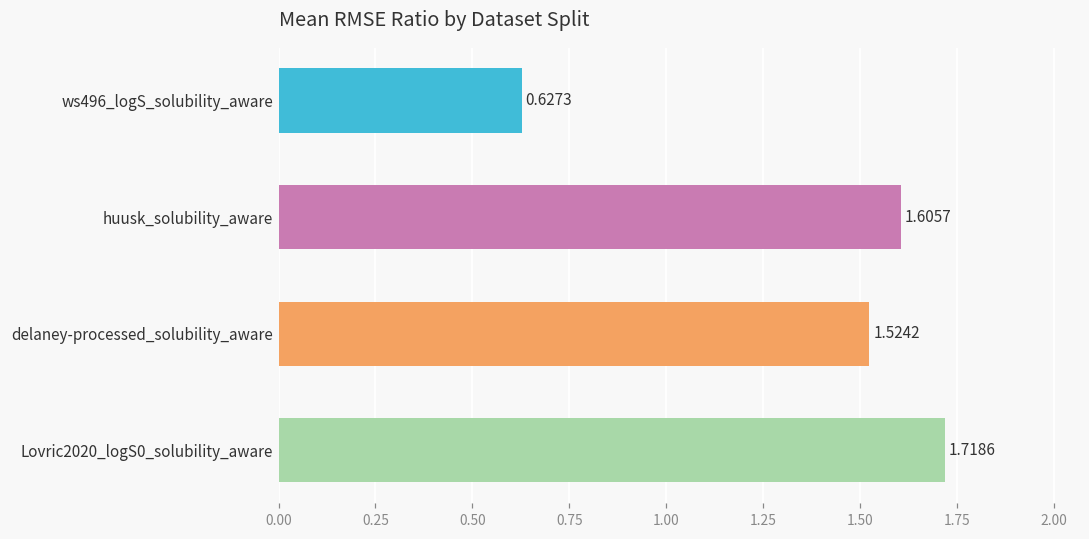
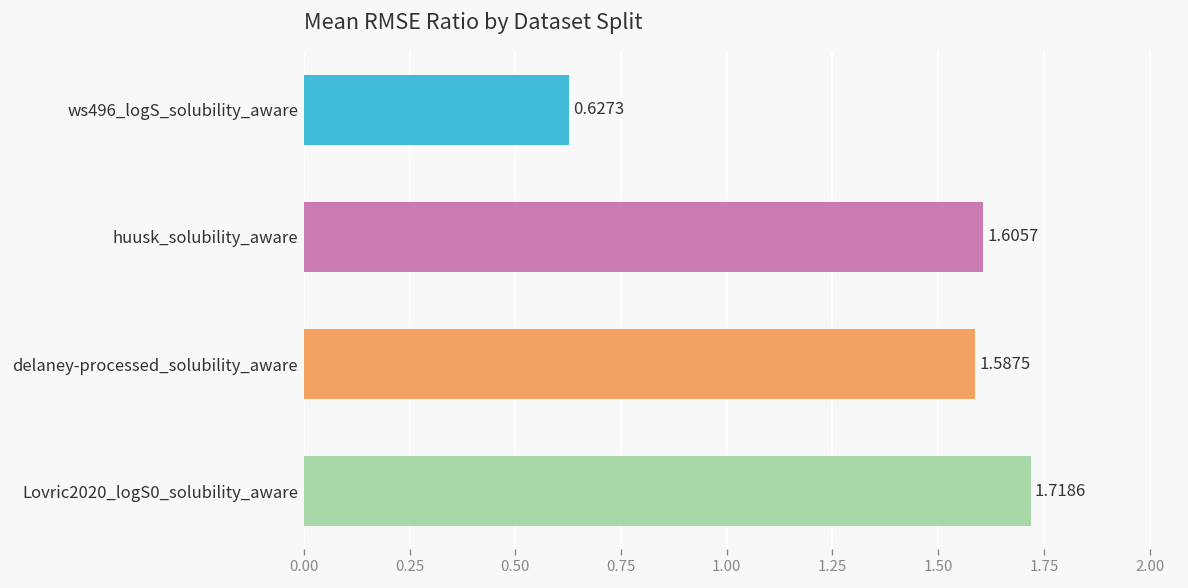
delaney-processed_solubility_aware: 1.5242 -> 1.5875
